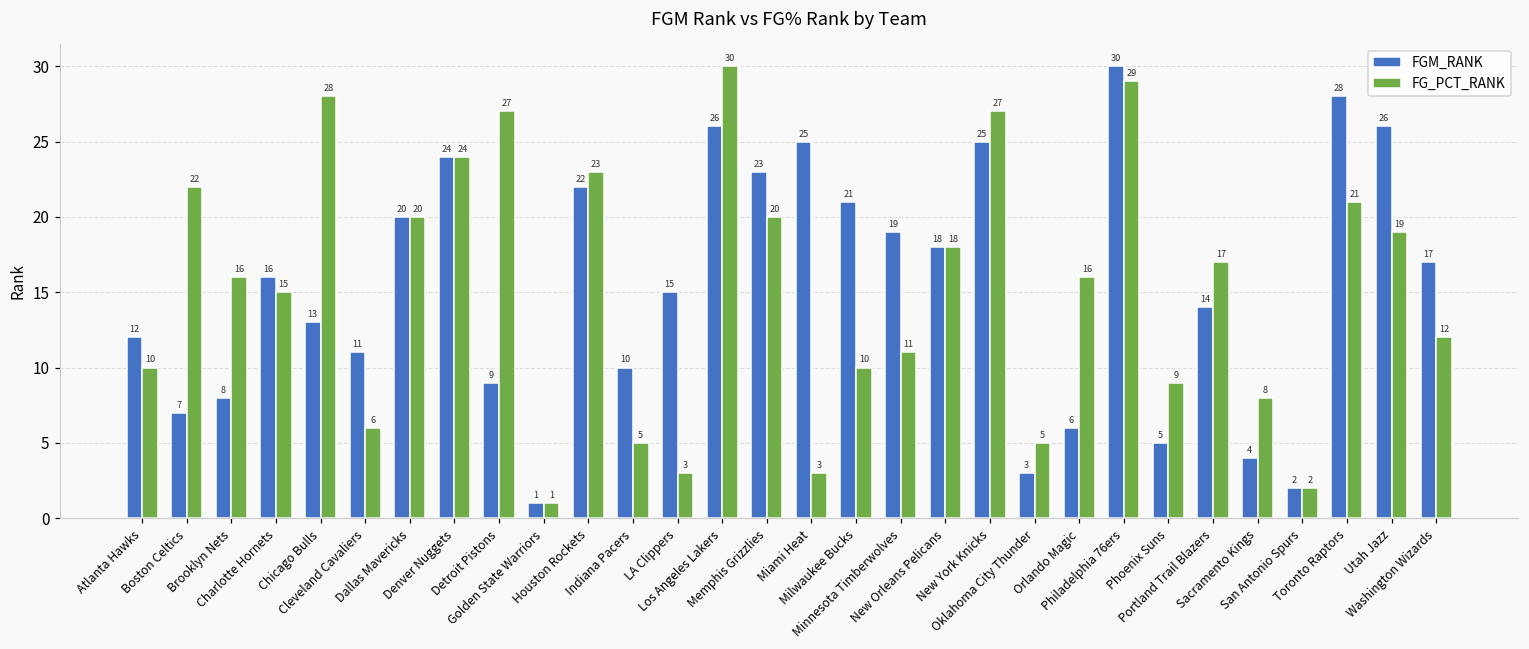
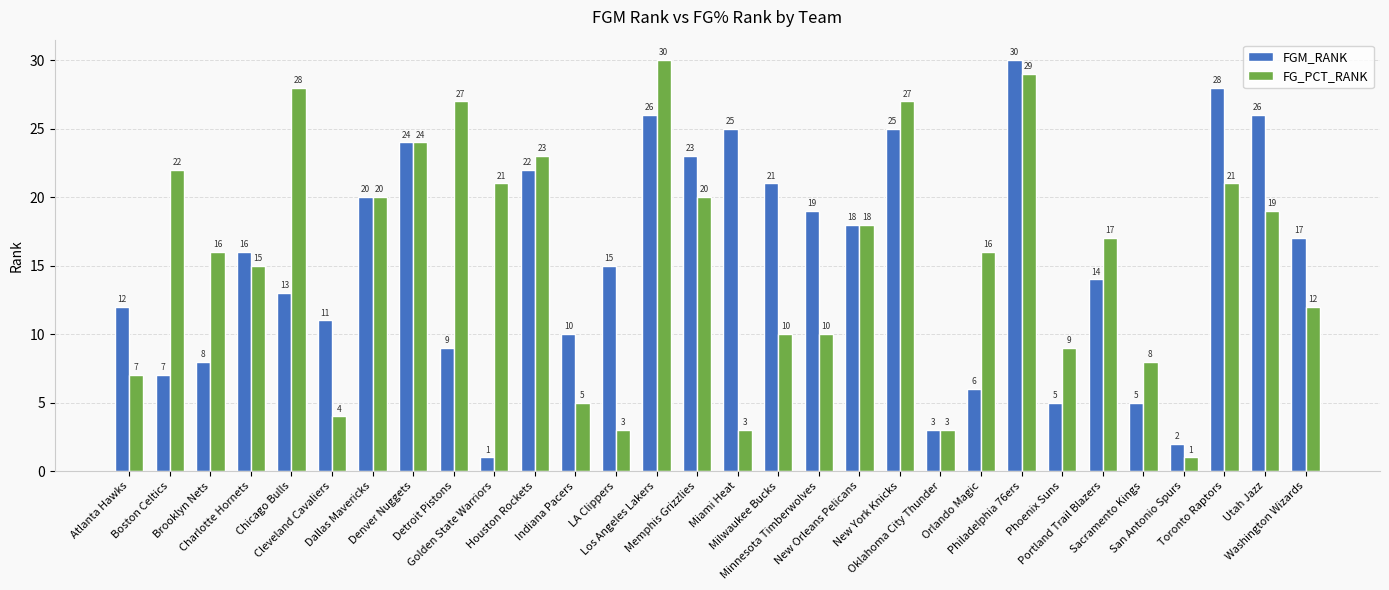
FG_PCT_RANK, Atlanta Hawks: 10 -> 7
FG_PCT_RANK, Cleveland Cavaliers: 6 -> 4
FG_PCT_RANK, Golden State Warriors: 1 -> 21
FG_PCT_RANK, Minnesota Timberwolves: 11 -> 10
FG_PCT_RANK, Oklahoma City Thunder: 5 -> 3
FGM_RANK, Sacramento Kings: 4 -> 5
FG_PCT_RANK, San Antonio Spurs: 2 -> 1
